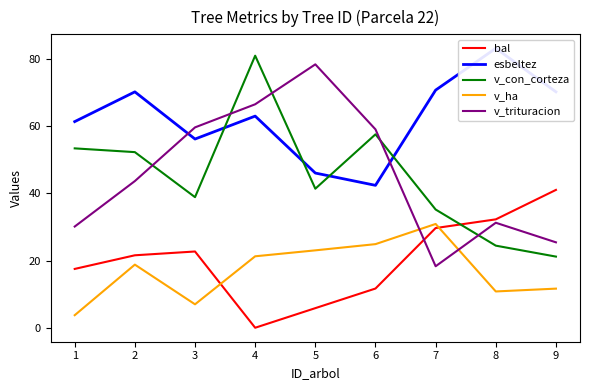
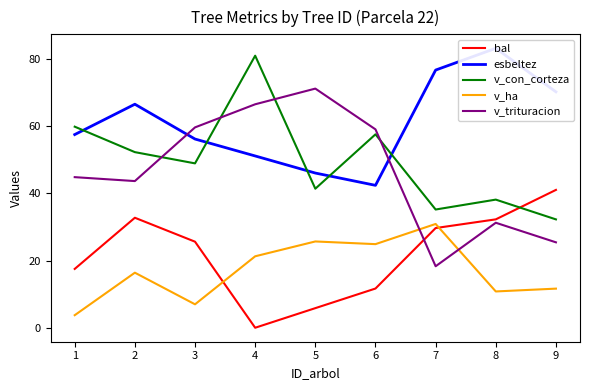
esbeltez, 1: 61 -> 58
v_con_corteza, 1: 53 -> 60
v_trituracion, 1: 30 -> 45
bal, 2: 22 -> 33
esbeltez, 2: 70 -> 67
v_ha, 2: 19 -> 16
bal, 3: 23 -> 26
v_con_corteza, 3: 39 -> 49
esbeltez, 4: 63 -> 51
v_ha, 5: 23 -> 26
v_trituracion, 5: 78 -> 71
esbeltez, 7: 71 -> 77
v_con_corteza, 8: 24 -> 38
v_con_corteza, 9: 21 -> 32
